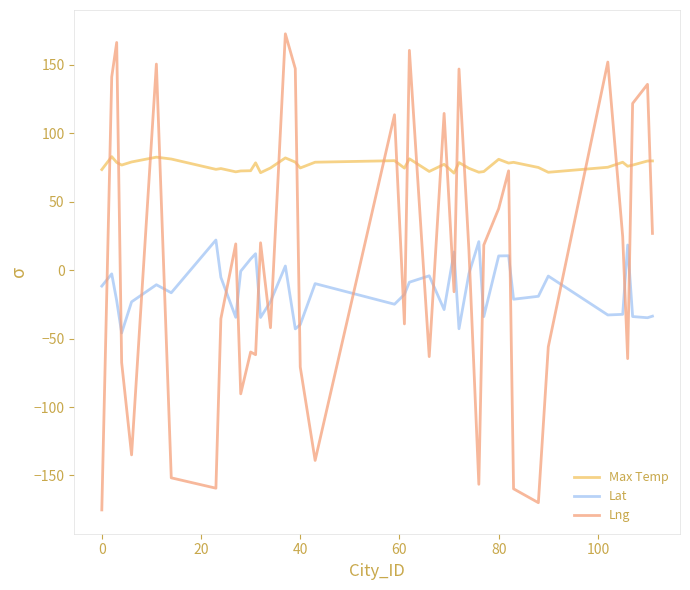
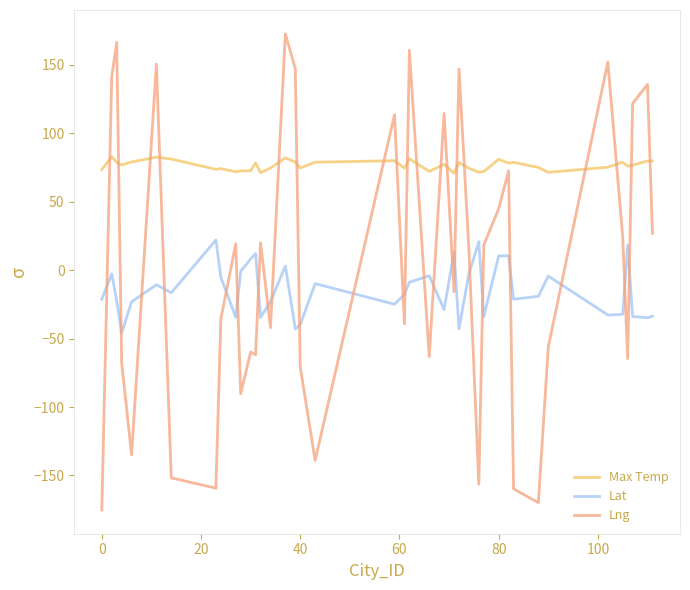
Lat, 0: -12 -> -21
